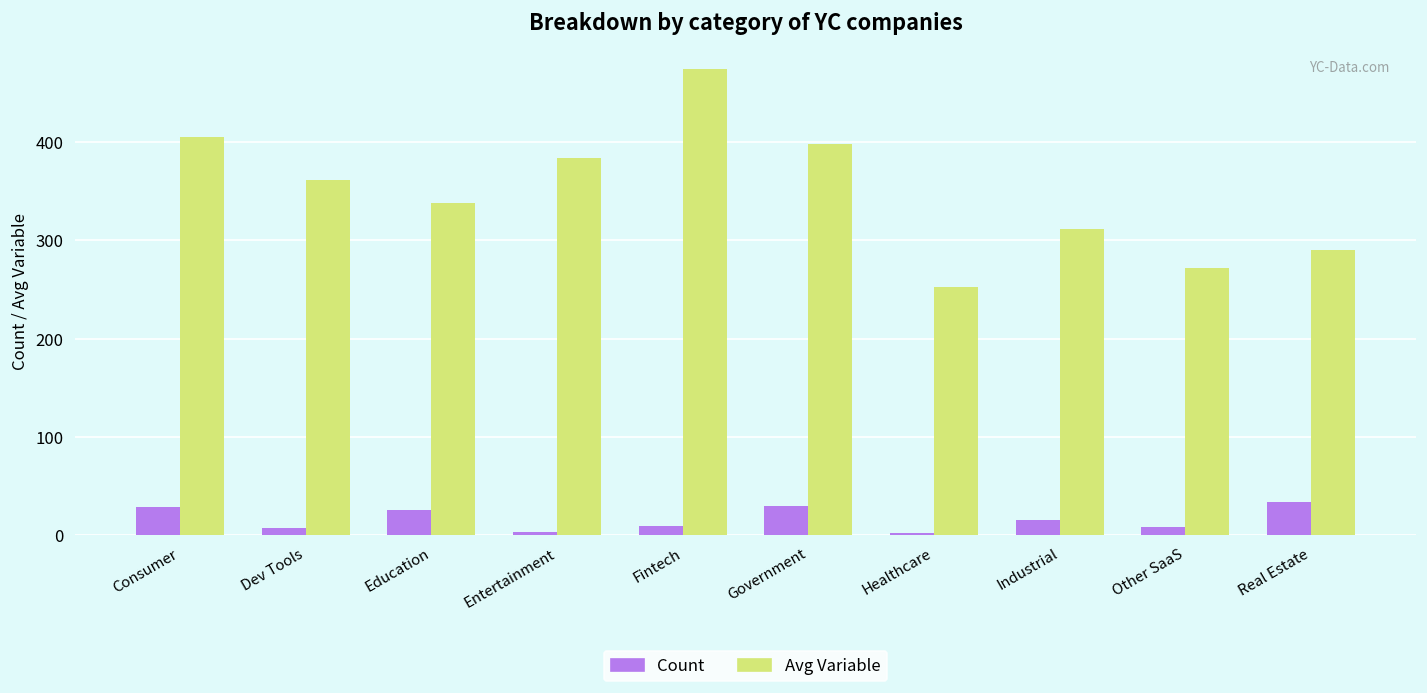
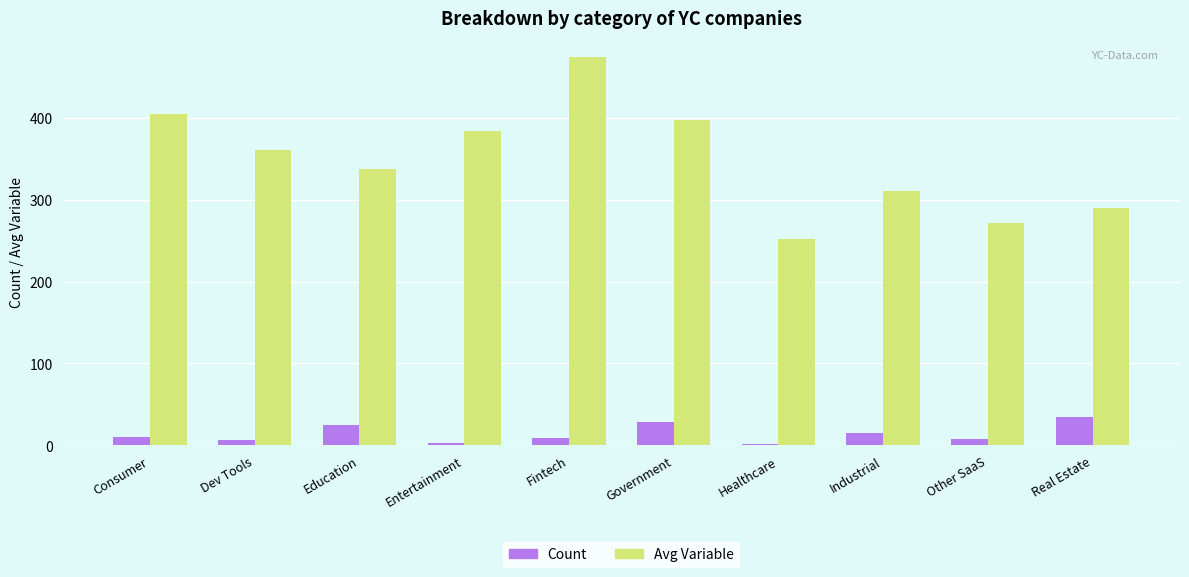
Count, Consumer: 30 -> 10
